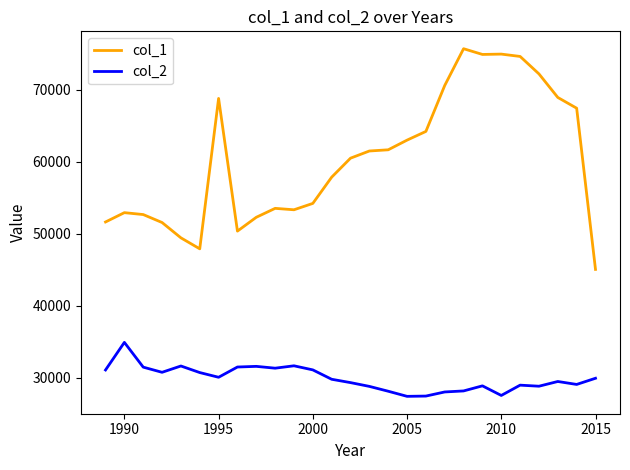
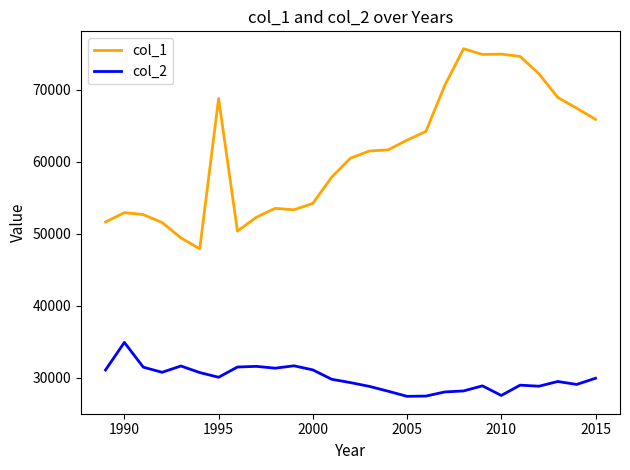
col_1, 2015: 45000 -> 66000
